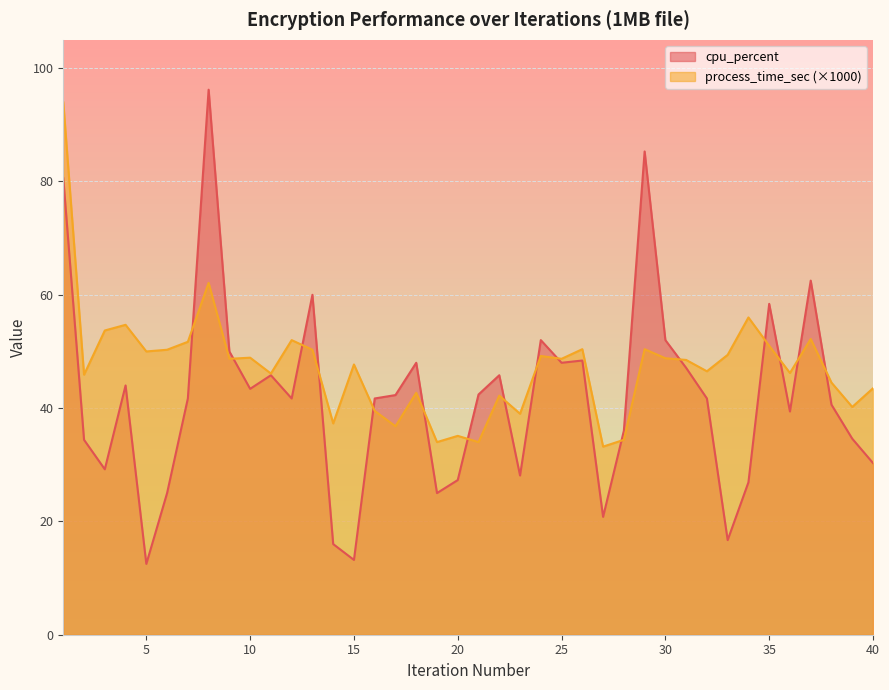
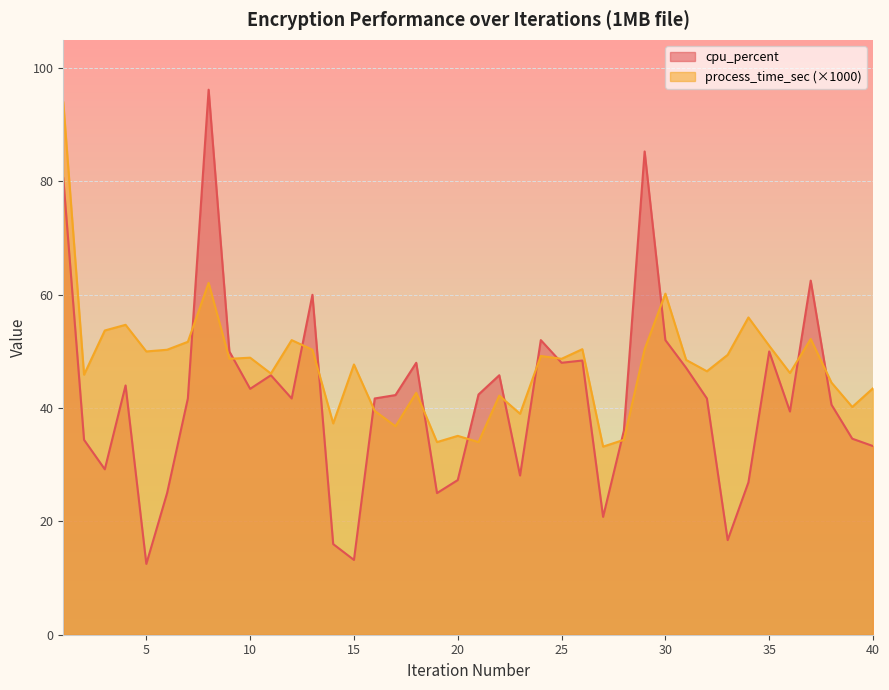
process_time_sec (×1000), 30: 49 -> 60
cpu_percent, 35: 58 -> 50
cpu_percent, 40: 30 -> 33
